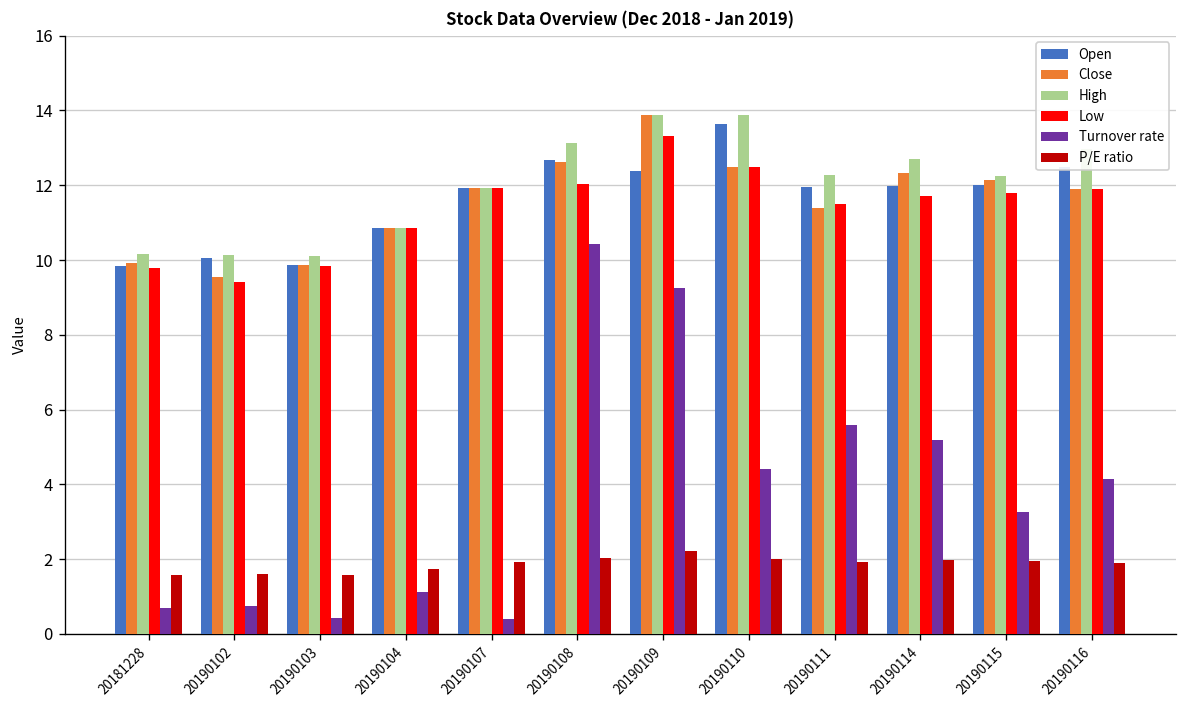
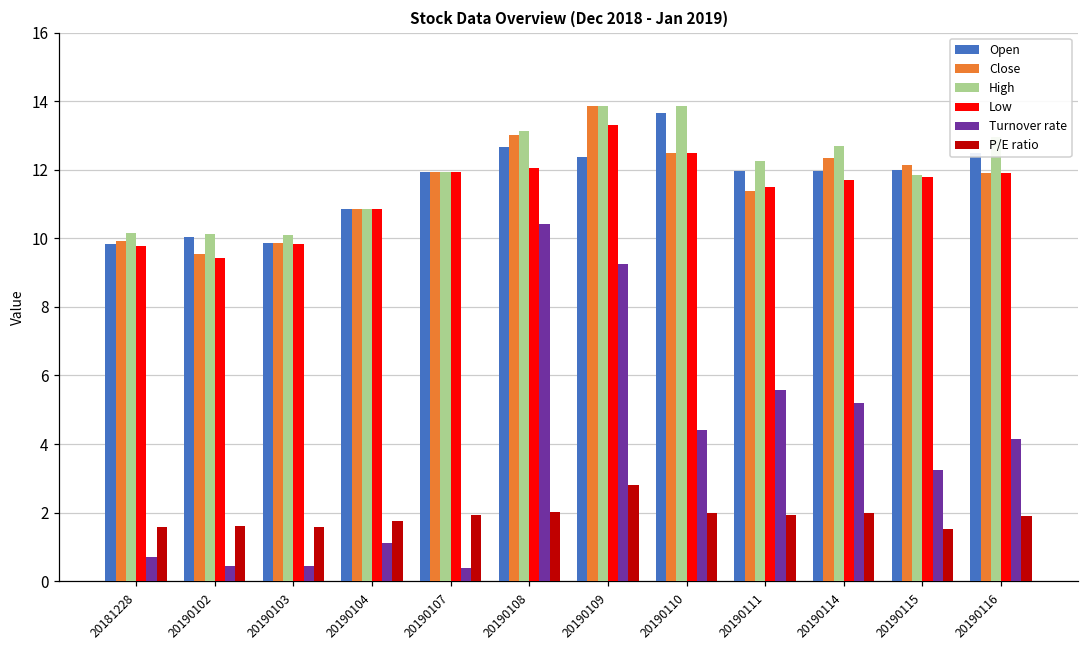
Turnover rate, 20190102: 0.8 -> 0.5
Close, 20190108: 12.6 -> 13.0
P/E ratio, 20190109: 2.2 -> 2.8
High, 20190115: 12.3 -> 11.8
P/E ratio, 20190115: 2.0 -> 1.5
